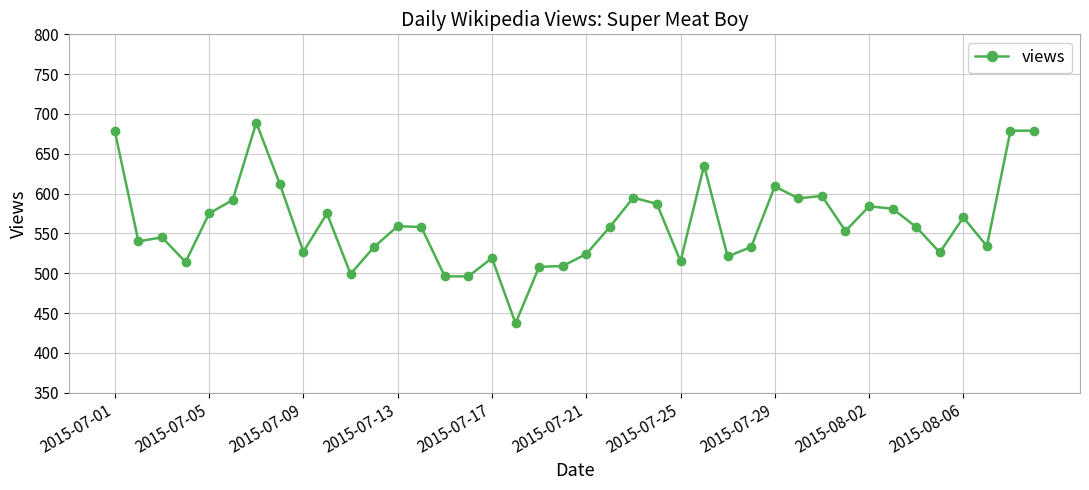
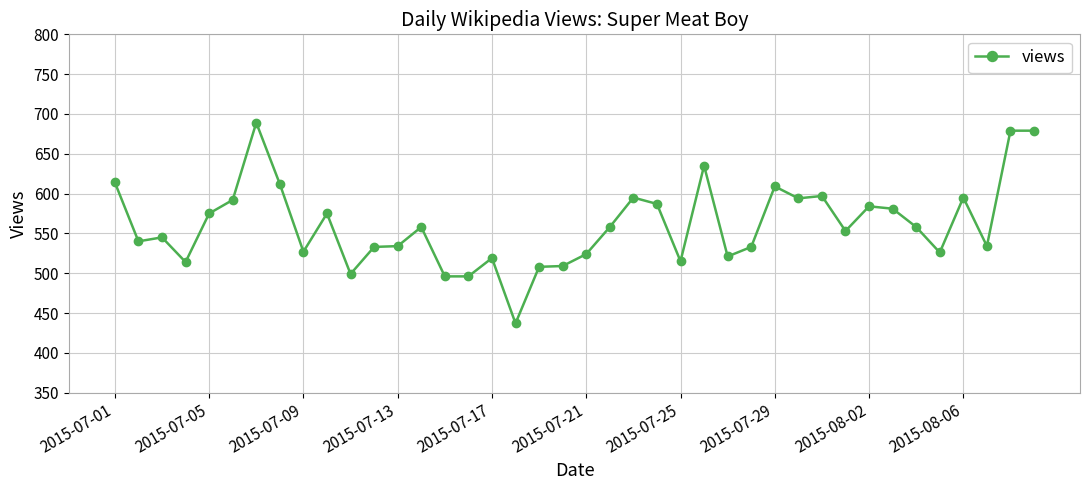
2015-07-01: 680 -> 610
2015-07-13: 560 -> 530
2015-08-06: 570 -> 600
